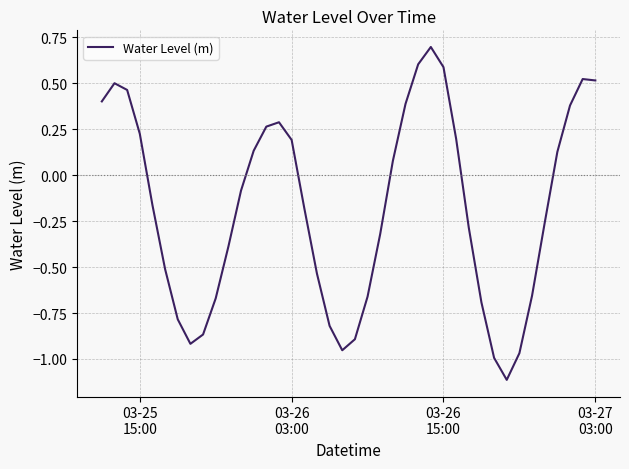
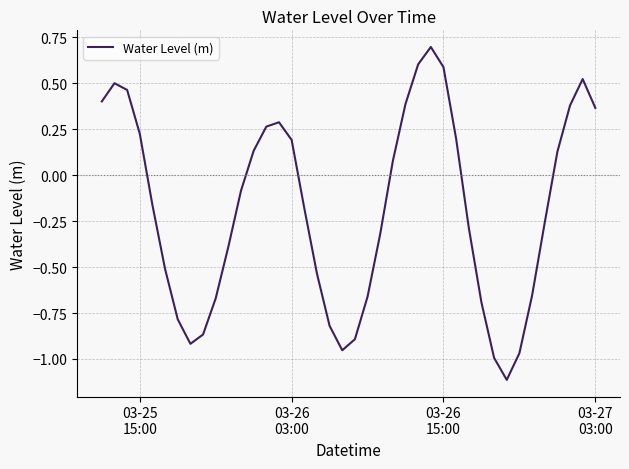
03-27 03:00: 0.51 -> 0.37
